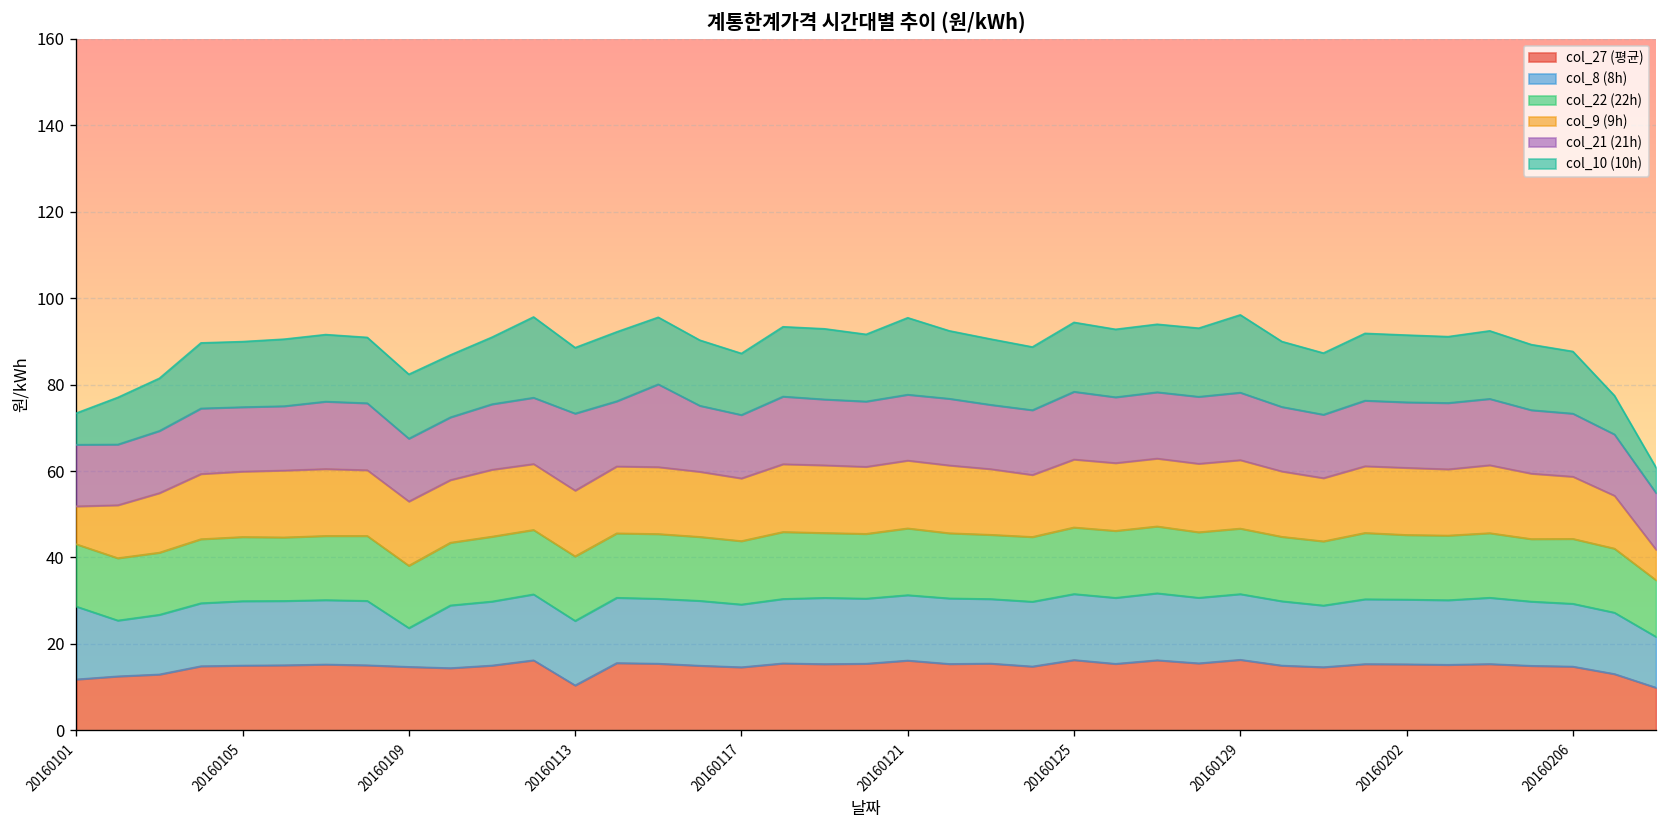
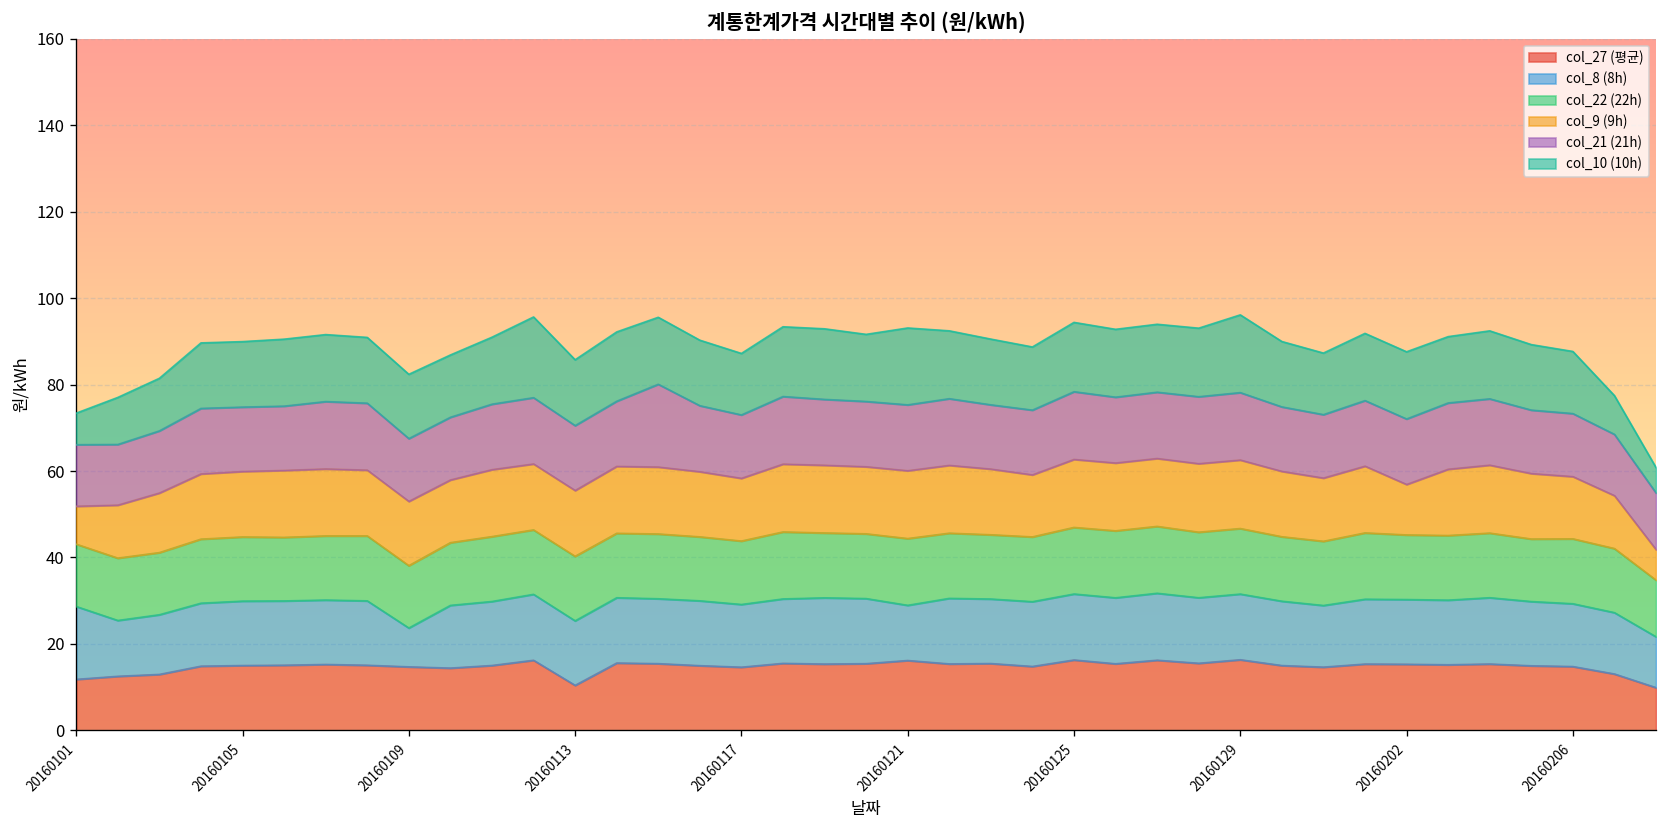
col_21 (21h), 20160113: 18 -> 15
col_8 (8h), 20160121: 15 -> 13
col_9 (9h), 20160202: 16 -> 12
